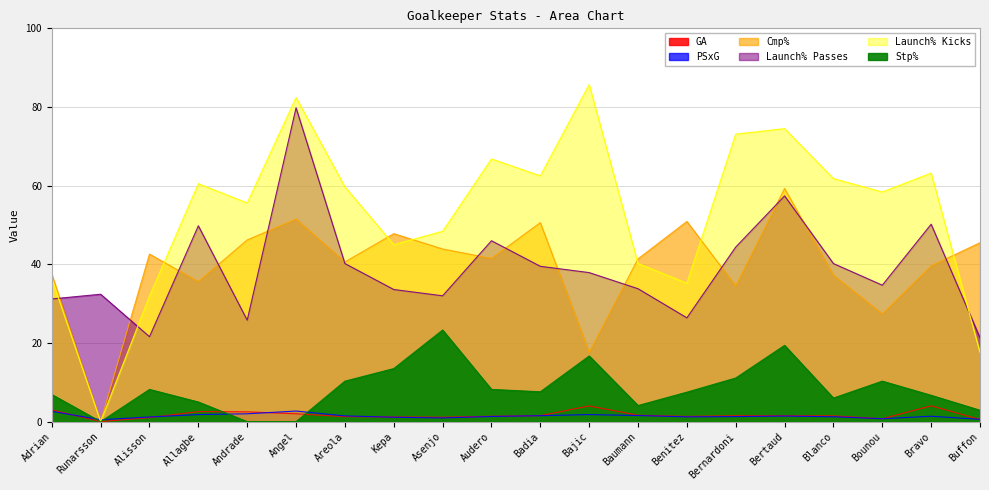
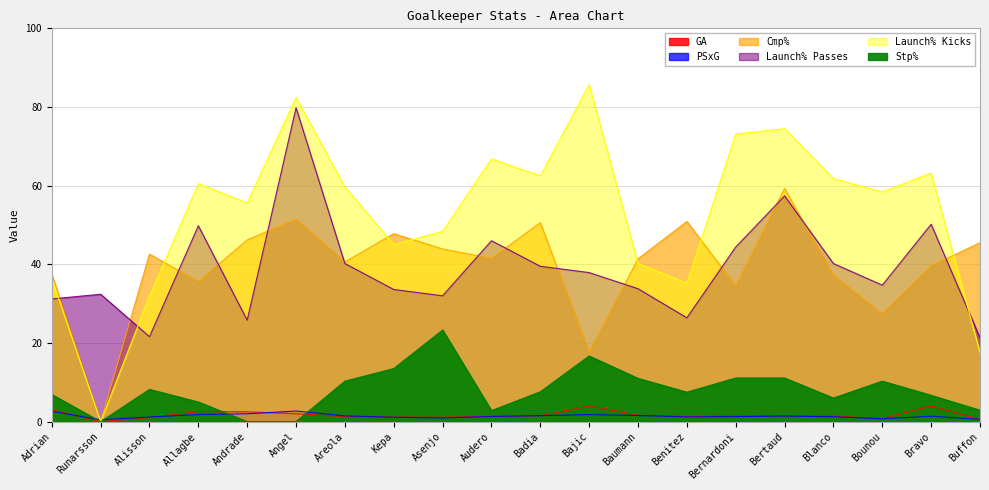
Stp%, Audero: 8 -> 3
Stp%, Baumann: 4 -> 11
Stp%, Bertaud: 19 -> 11
